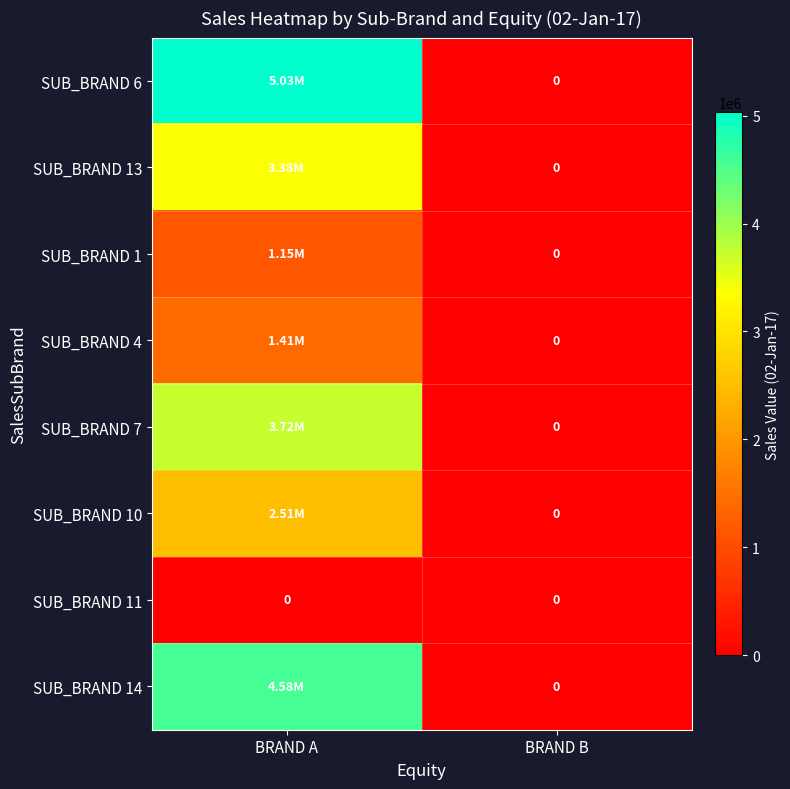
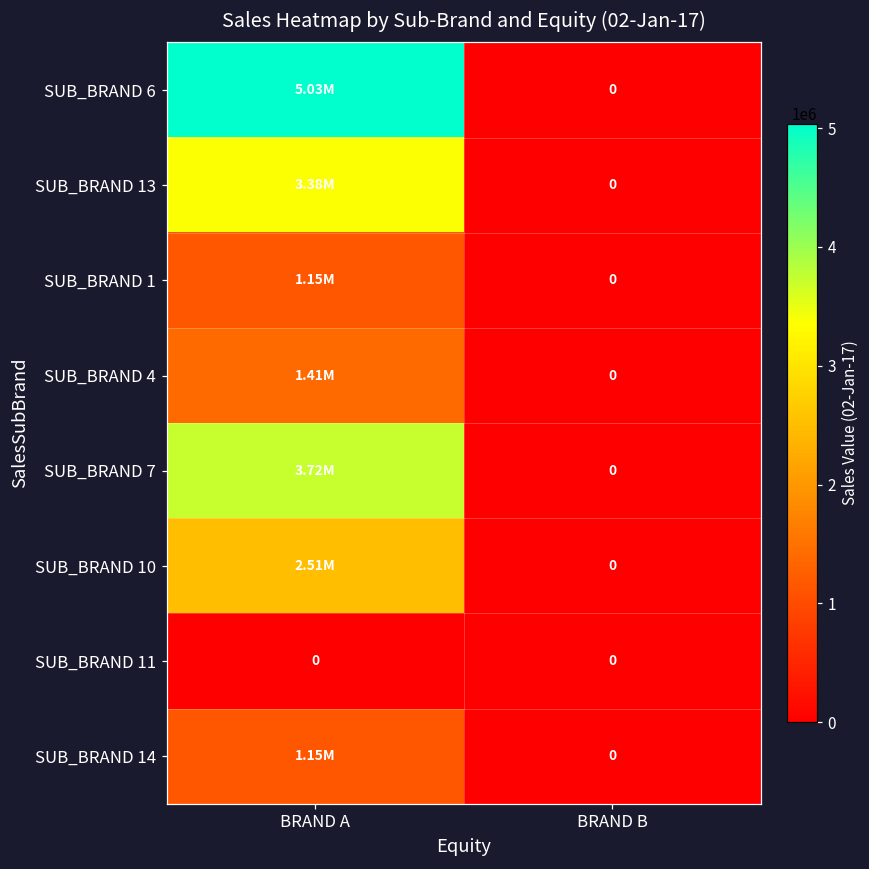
SUB_BRAND 14, BRAND A: 4.58M -> 1.15M
